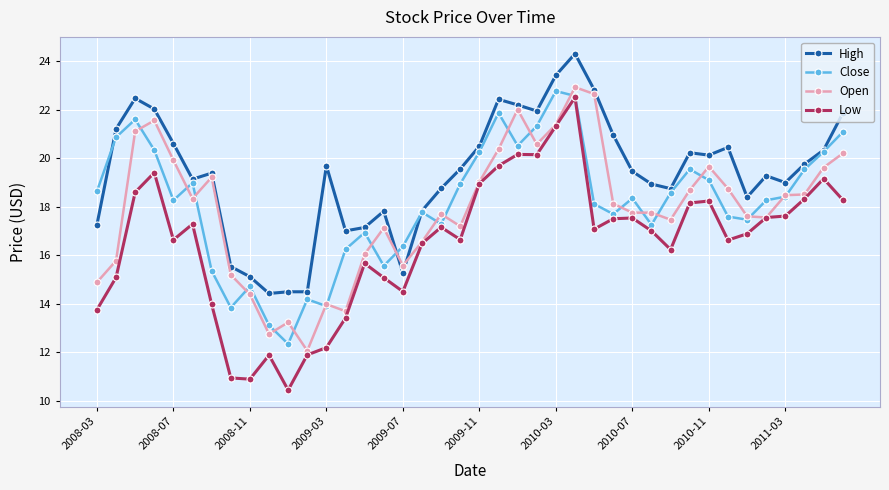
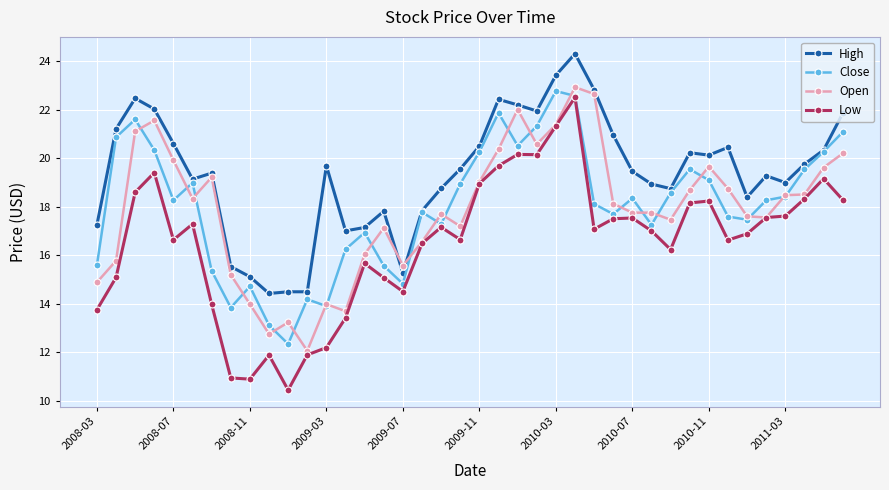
Close, 2008-03: 18.6 -> 15.6
Open, 2008-11: 14.4 -> 14.0
Close, 2009-07: 16.4 -> 14.8
